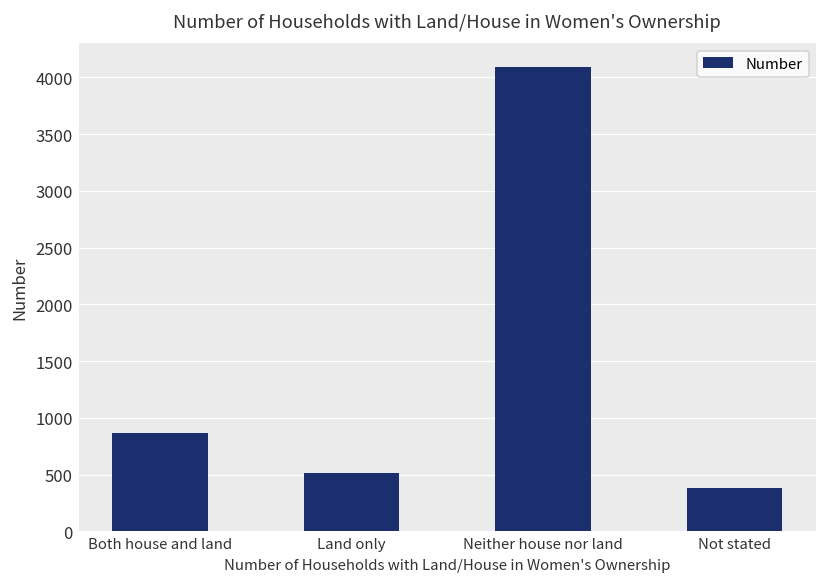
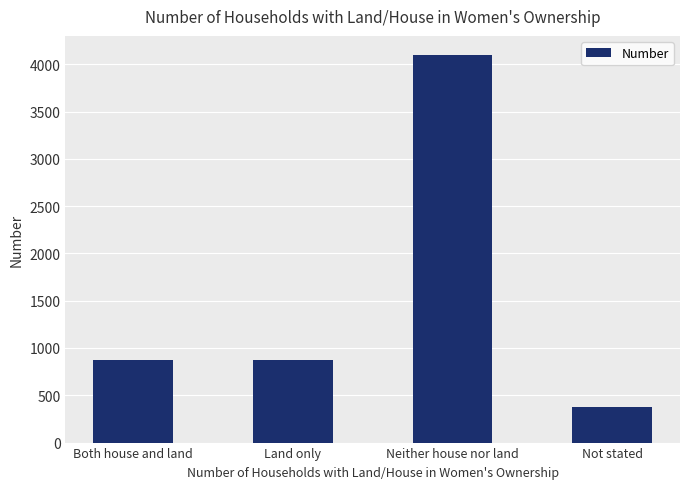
Land only: 500 -> 900
